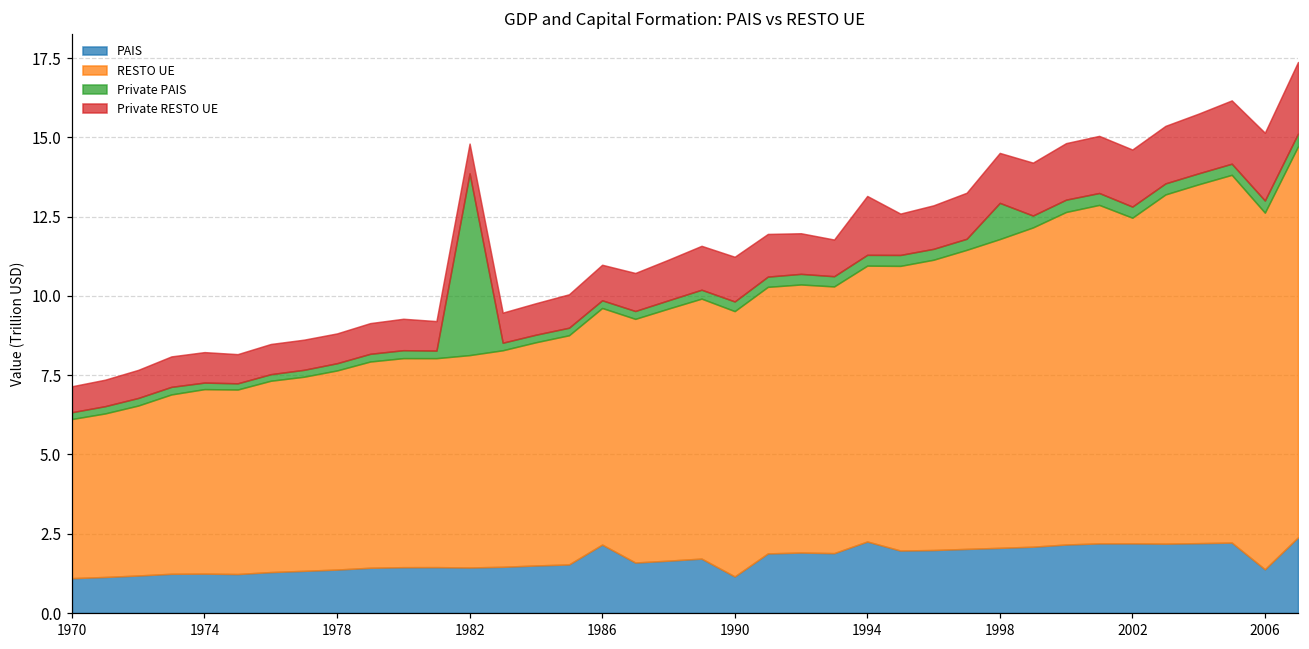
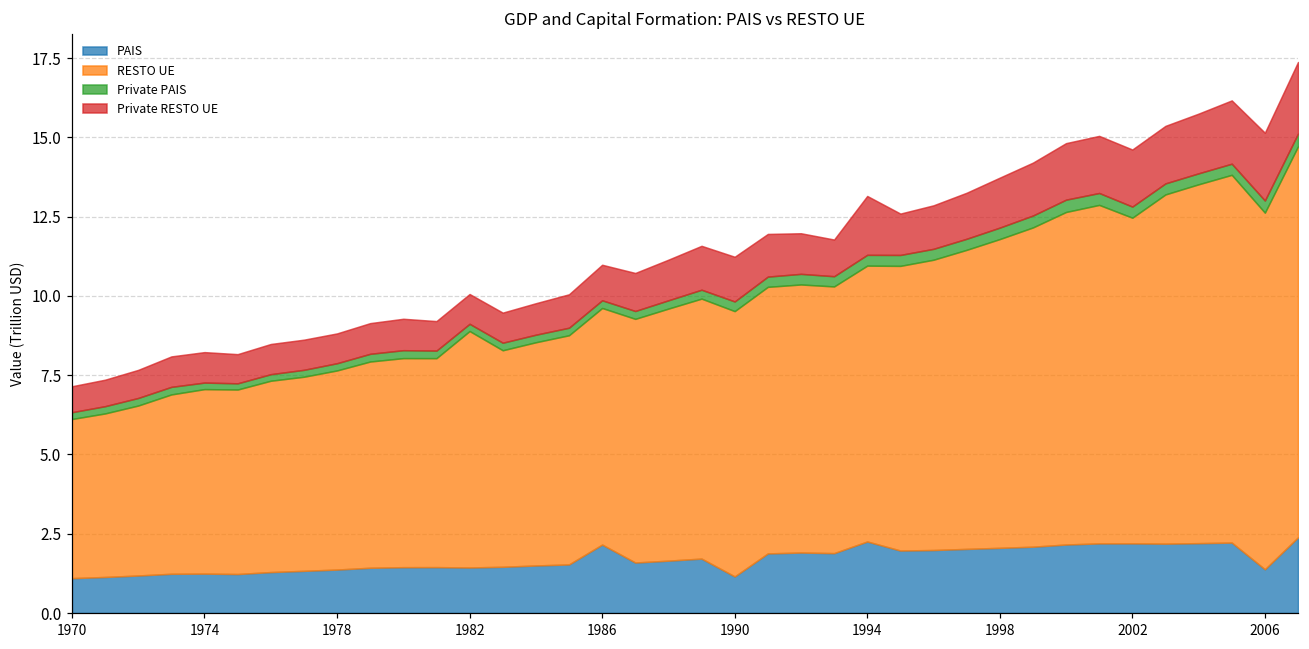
RESTO UE, 1982: 6.7 -> 7.5
Private PAIS, 1982: 5.7 -> 0.2
Private PAIS, 1998: 1.1 -> 0.4
